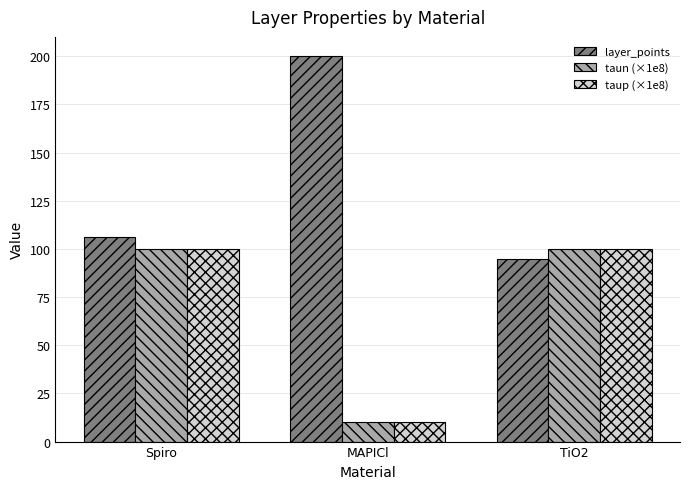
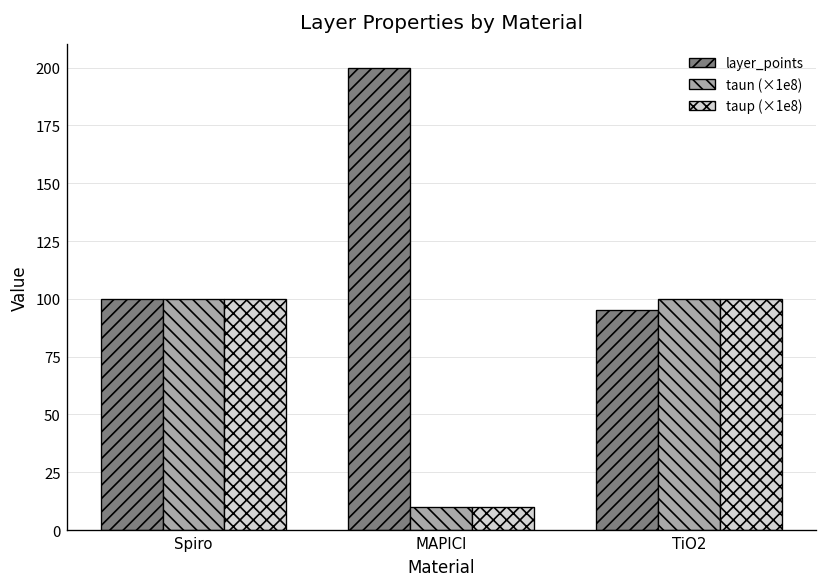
layer_points, Spiro: 106 -> 100
